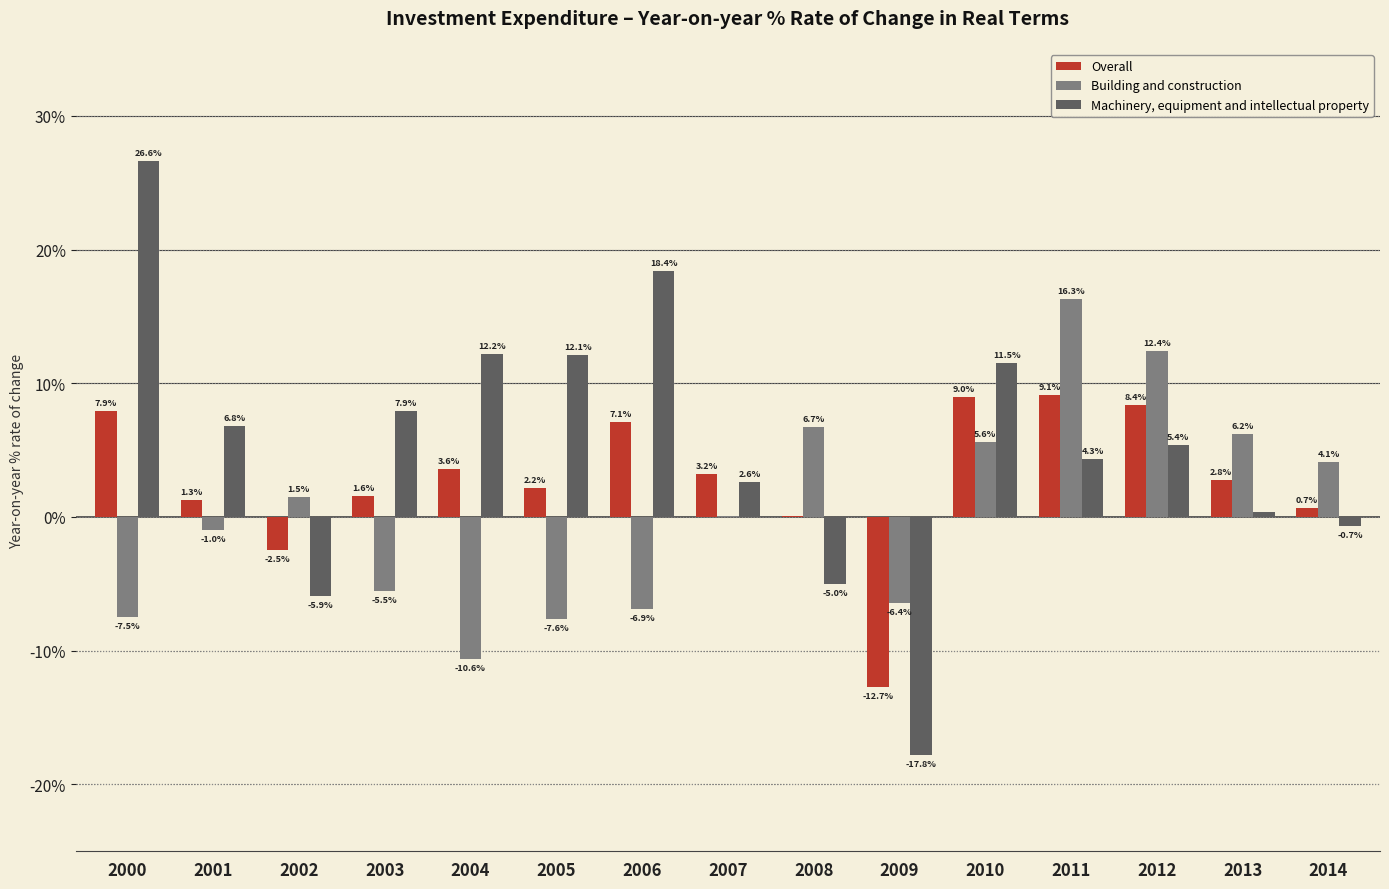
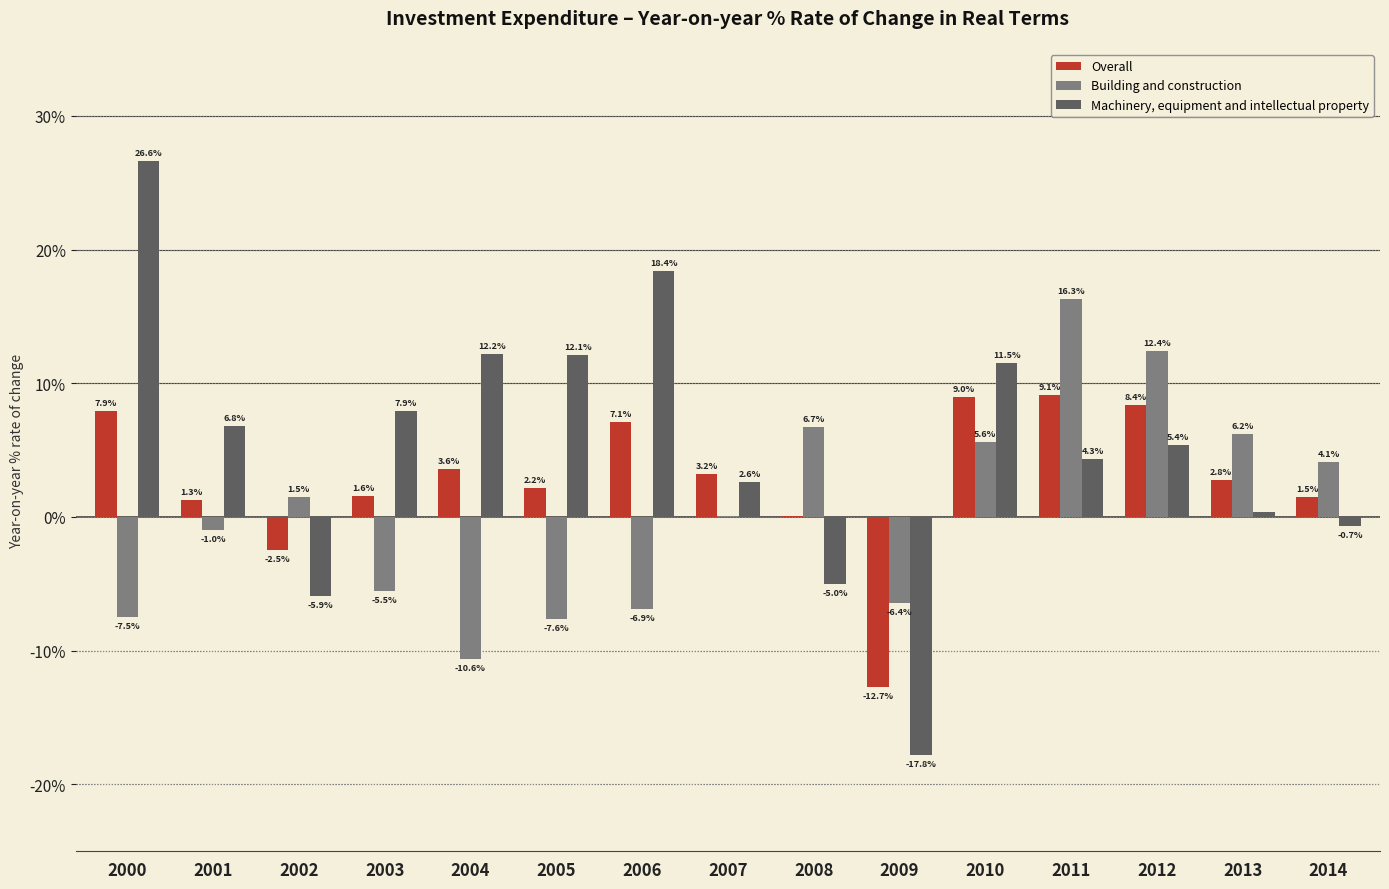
Overall, 2014: 0.7% -> 1.5%
